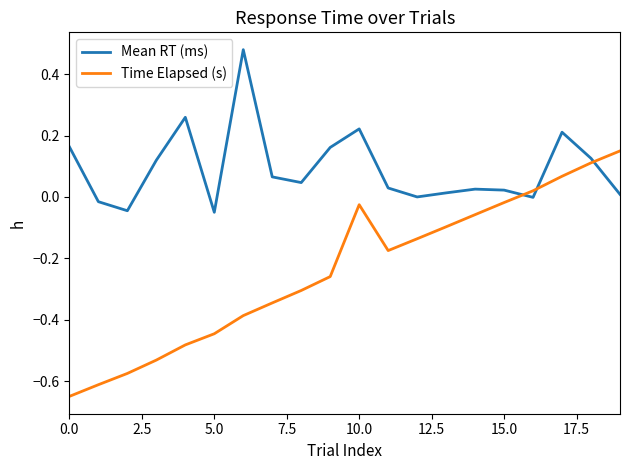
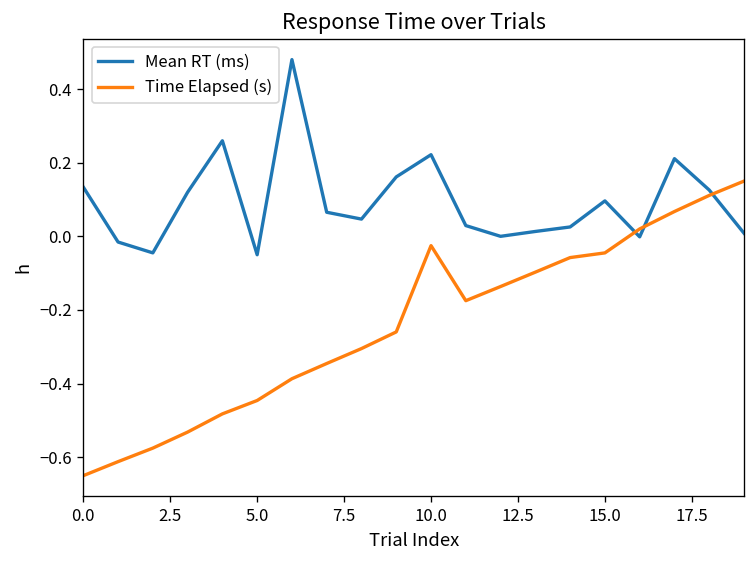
Mean RT (ms), 0.0: 0.16 -> 0.13
Mean RT (ms), 15.0: 0.02 -> 0.10
Time Elapsed (s), 15.0: -0.02 -> -0.04
